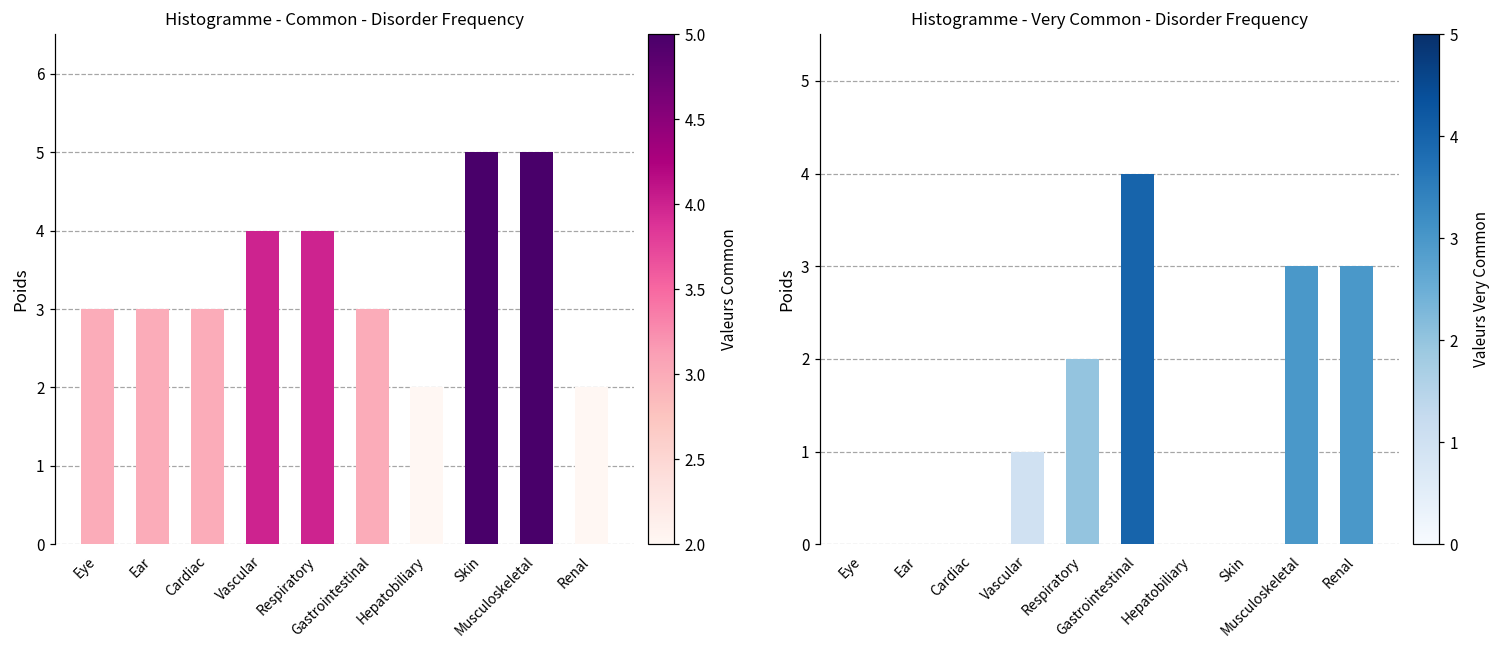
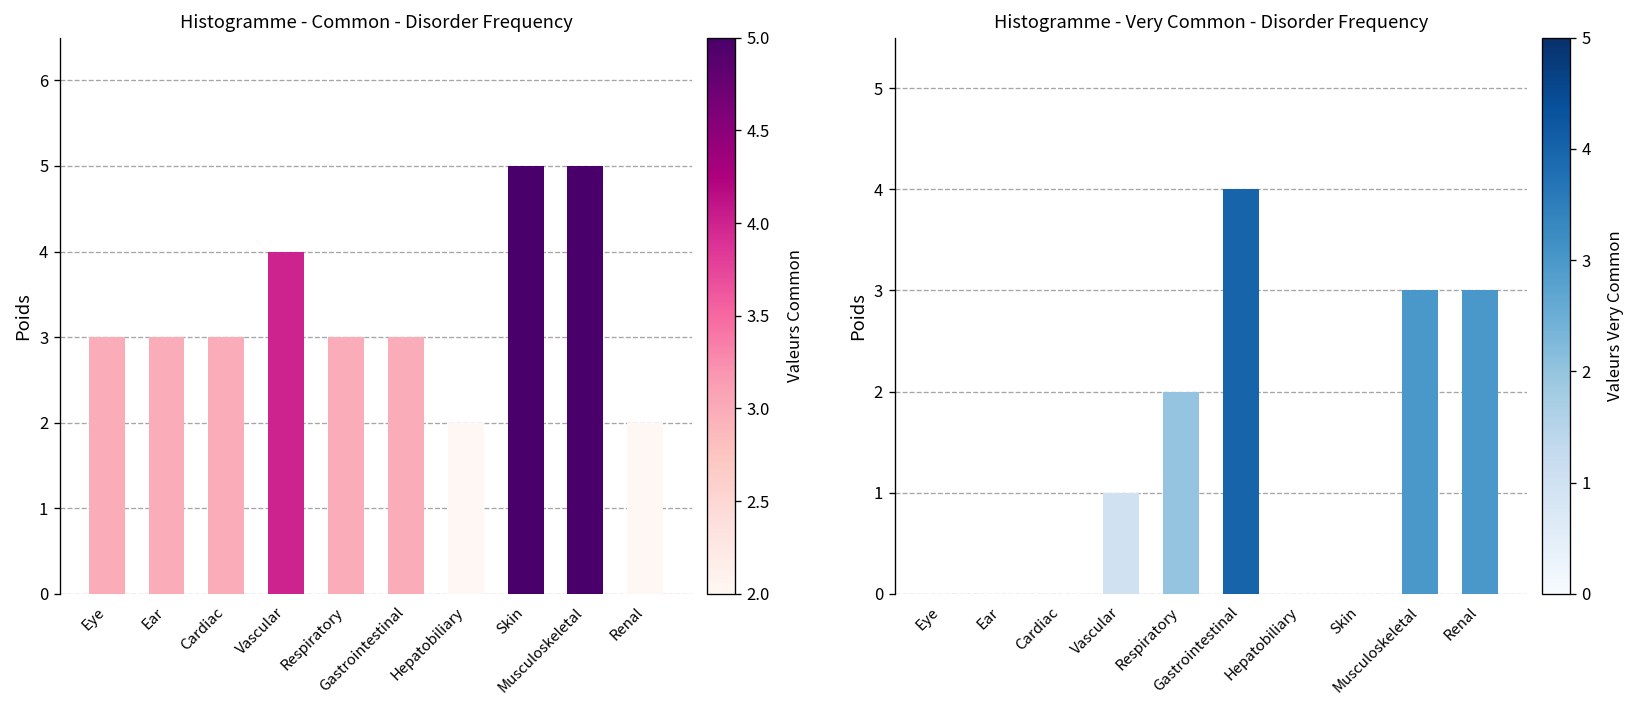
Histogramme - Common - Disorder Frequency, Respiratory: 4 -> 3
